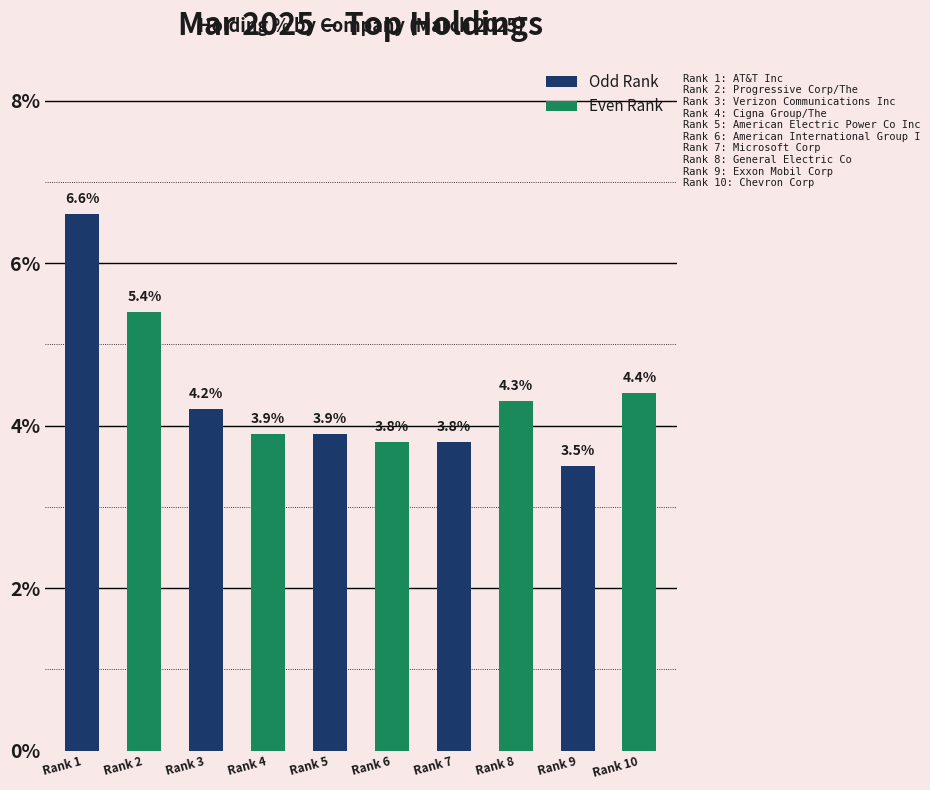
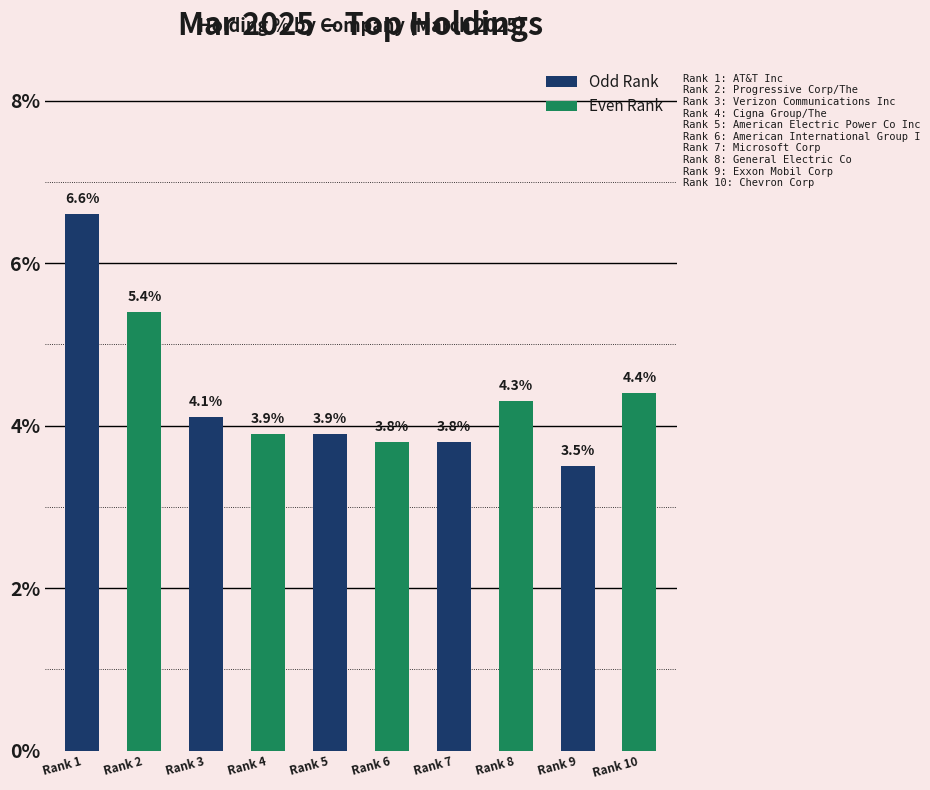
Odd Rank, Rank 3: 4.2% -> 4.1%
